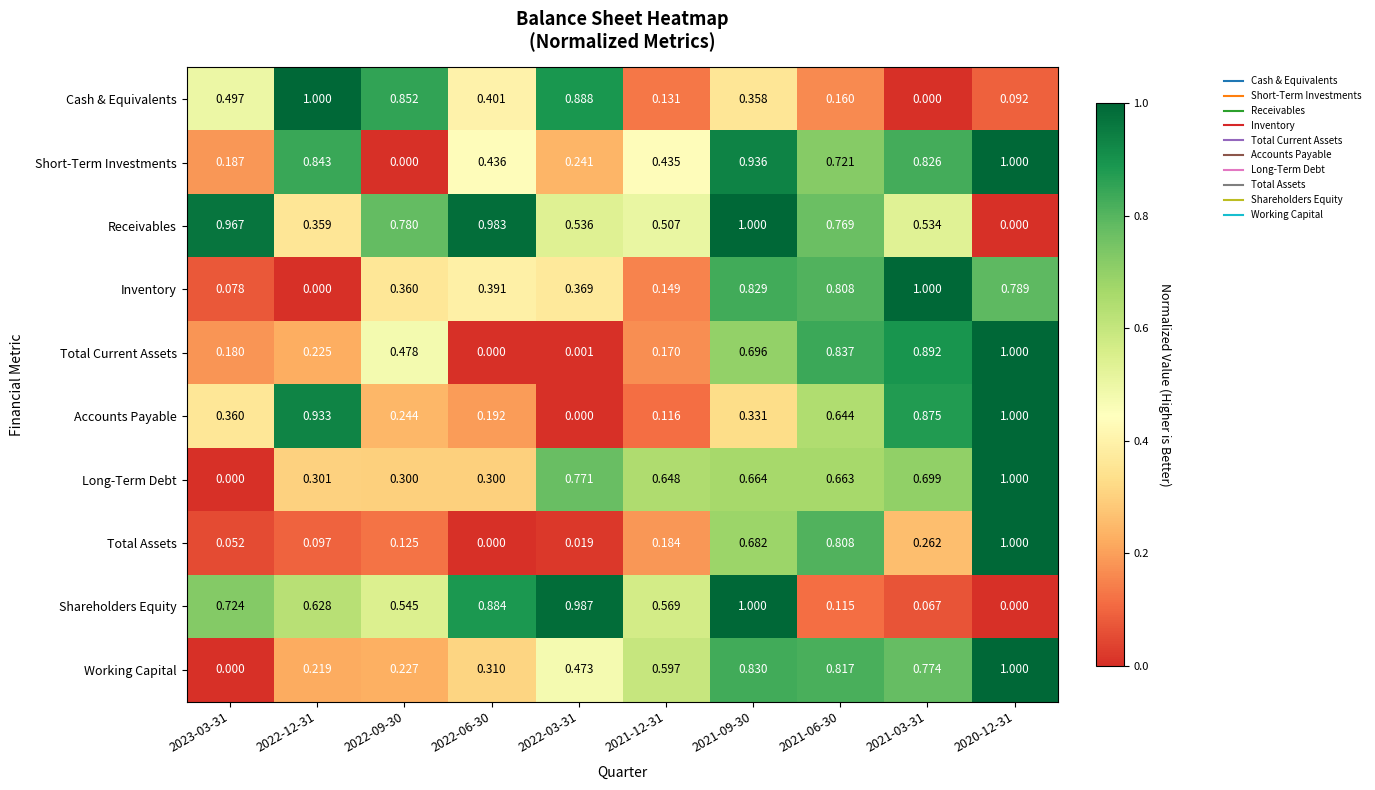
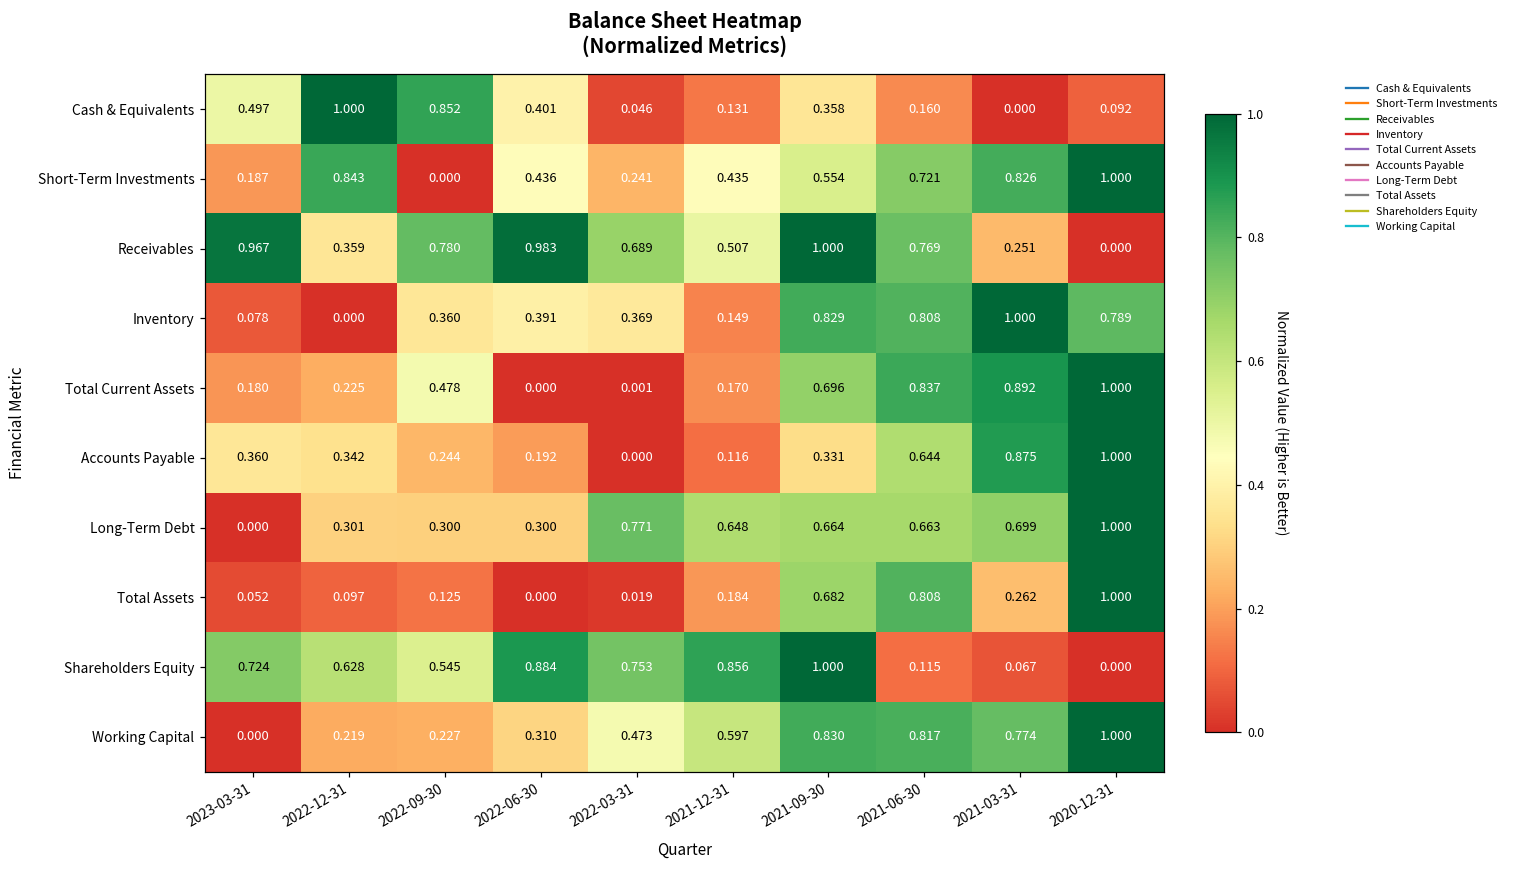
Cash & Equivalents, 2022-03-31: 0.888 -> 0.046
Short-Term Investments, 2021-09-30: 0.936 -> 0.554
Receivables, 2022-03-31: 0.536 -> 0.689
Receivables, 2021-03-31: 0.534 -> 0.251
Accounts Payable, 2022-12-31: 0.933 -> 0.342
Shareholders Equity, 2022-03-31: 0.987 -> 0.753
Shareholders Equity, 2021-12-31: 0.569 -> 0.856
